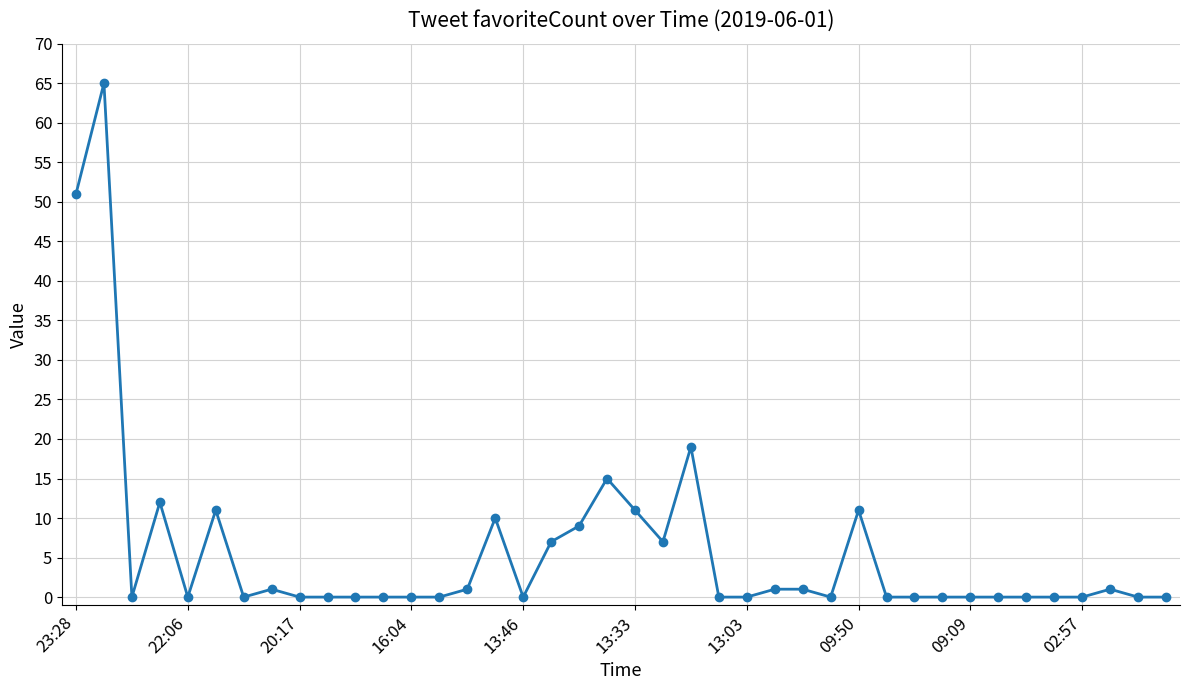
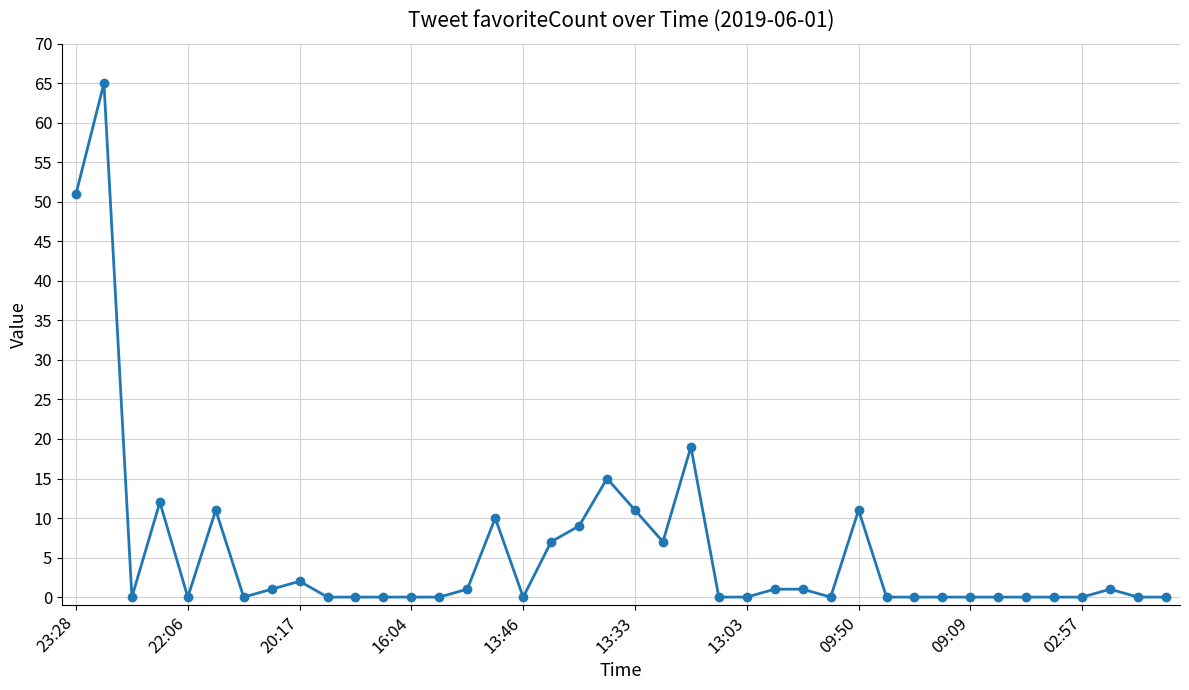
20:17: 0 -> 2
